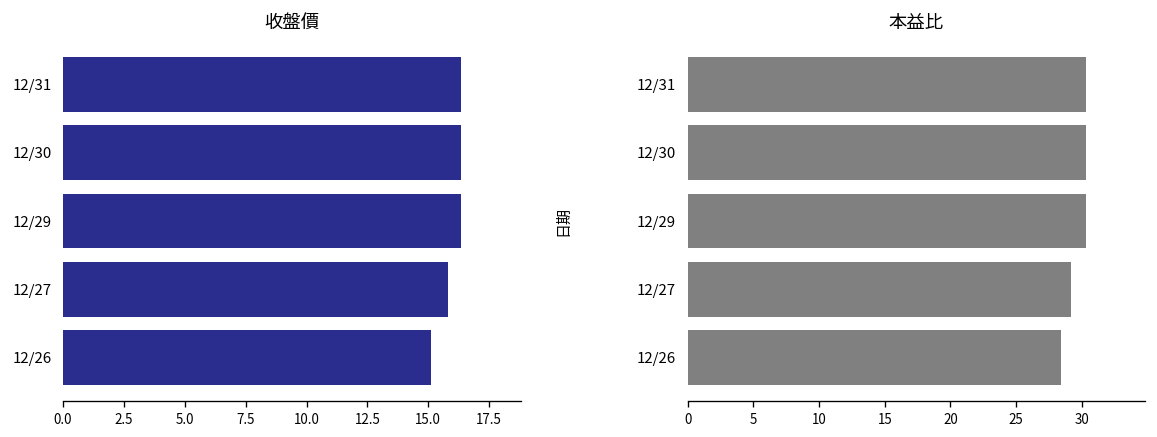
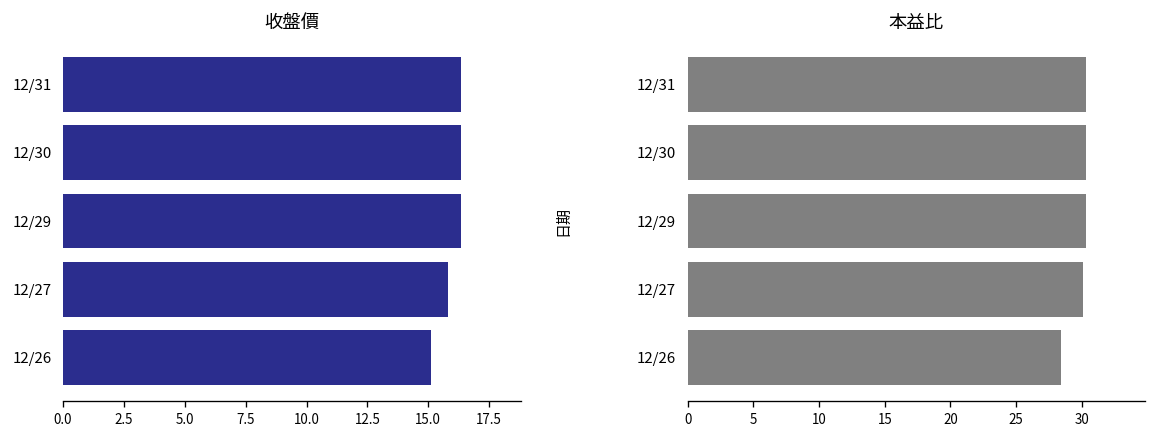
本益比, 12/27: 29.2 -> 30.1
